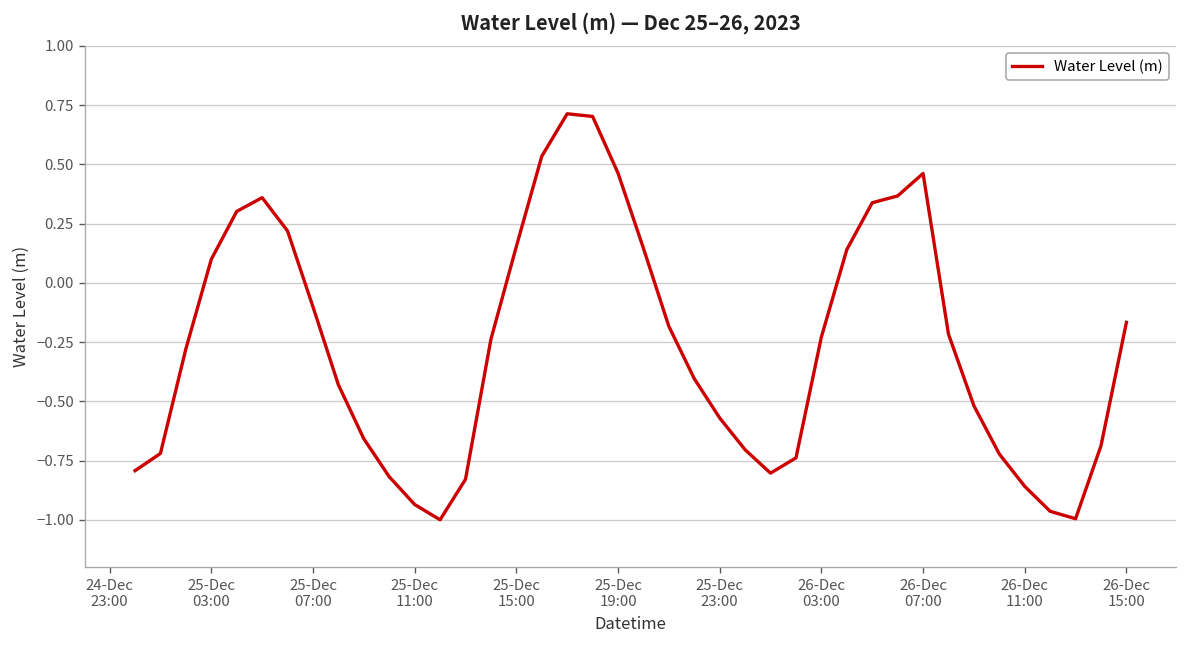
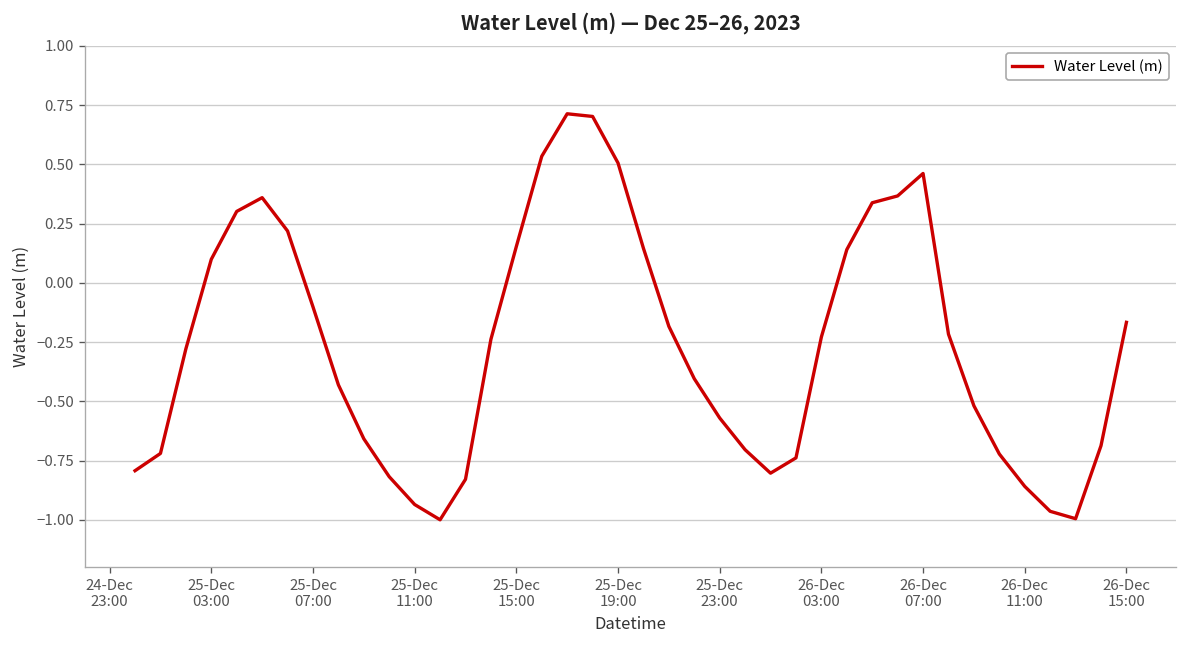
25-Dec 19:00: 0.46 -> 0.51
